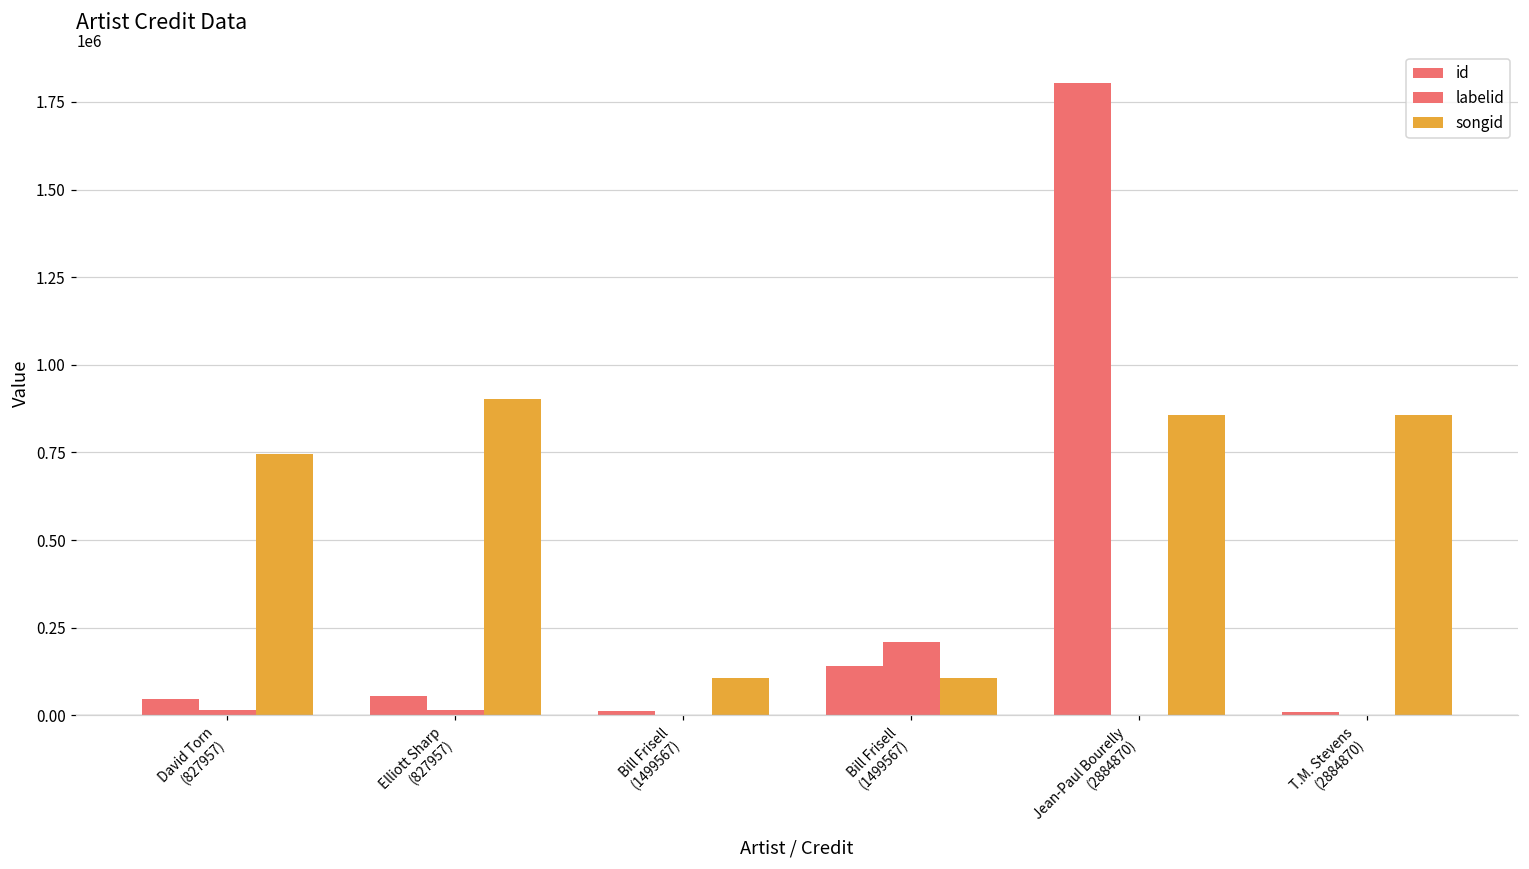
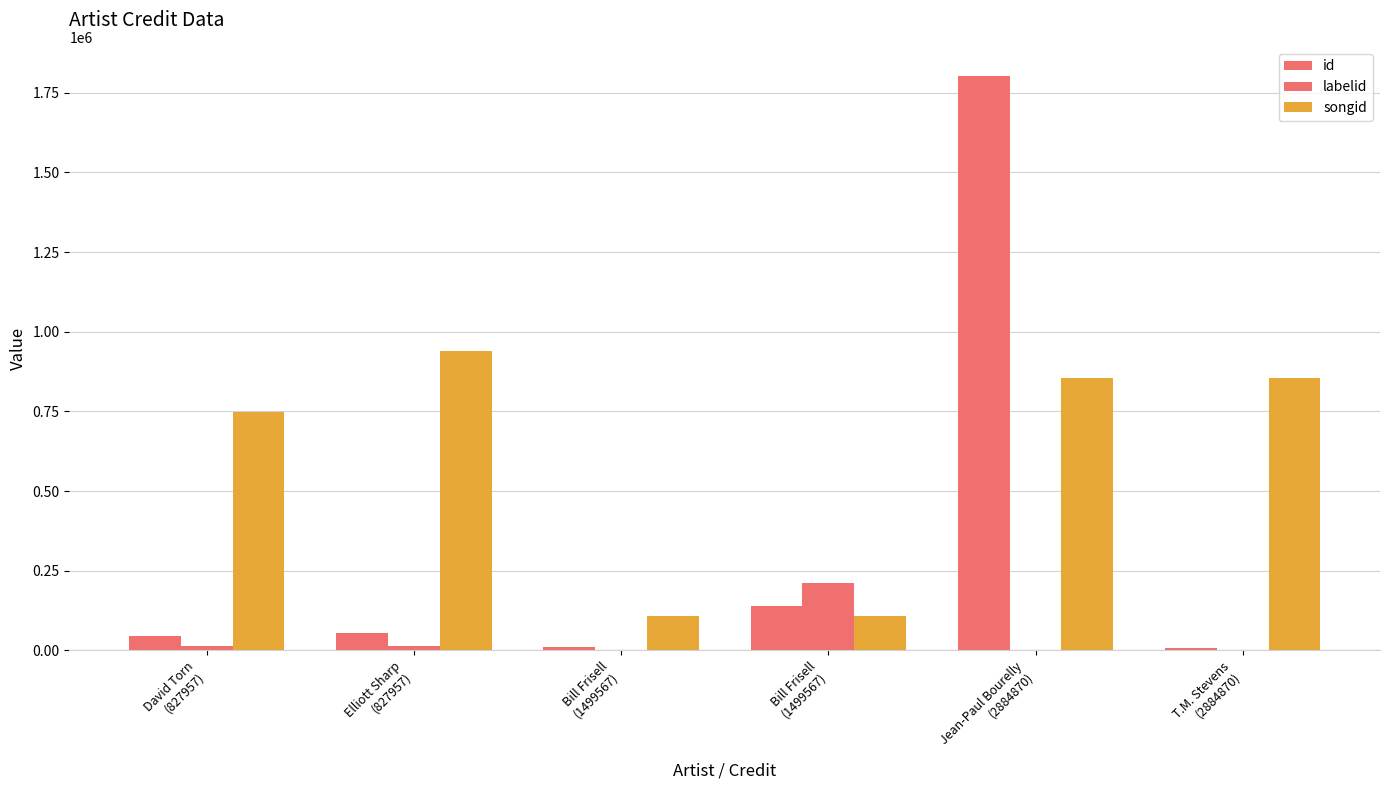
songid, Elliott Sharp (827957): 900000 -> 940000
